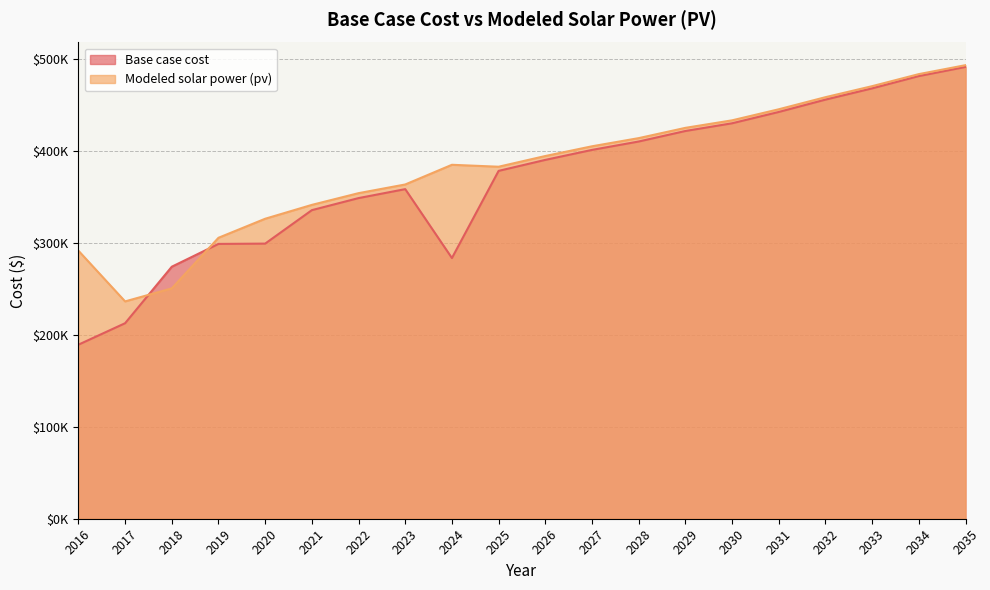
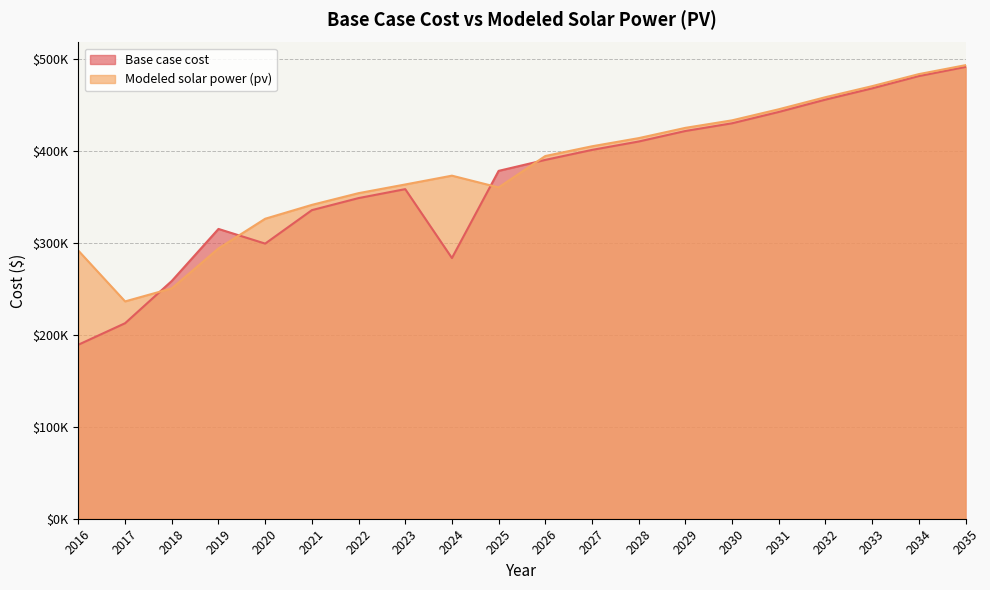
Base case cost, 2018: $270000 -> $260000
Base case cost, 2019: $300000 -> $320000
Modeled solar power (pv), 2019: $310000 -> $290000
Modeled solar power (pv), 2024: $390000 -> $370000
Modeled solar power (pv), 2025: $380000 -> $360000
